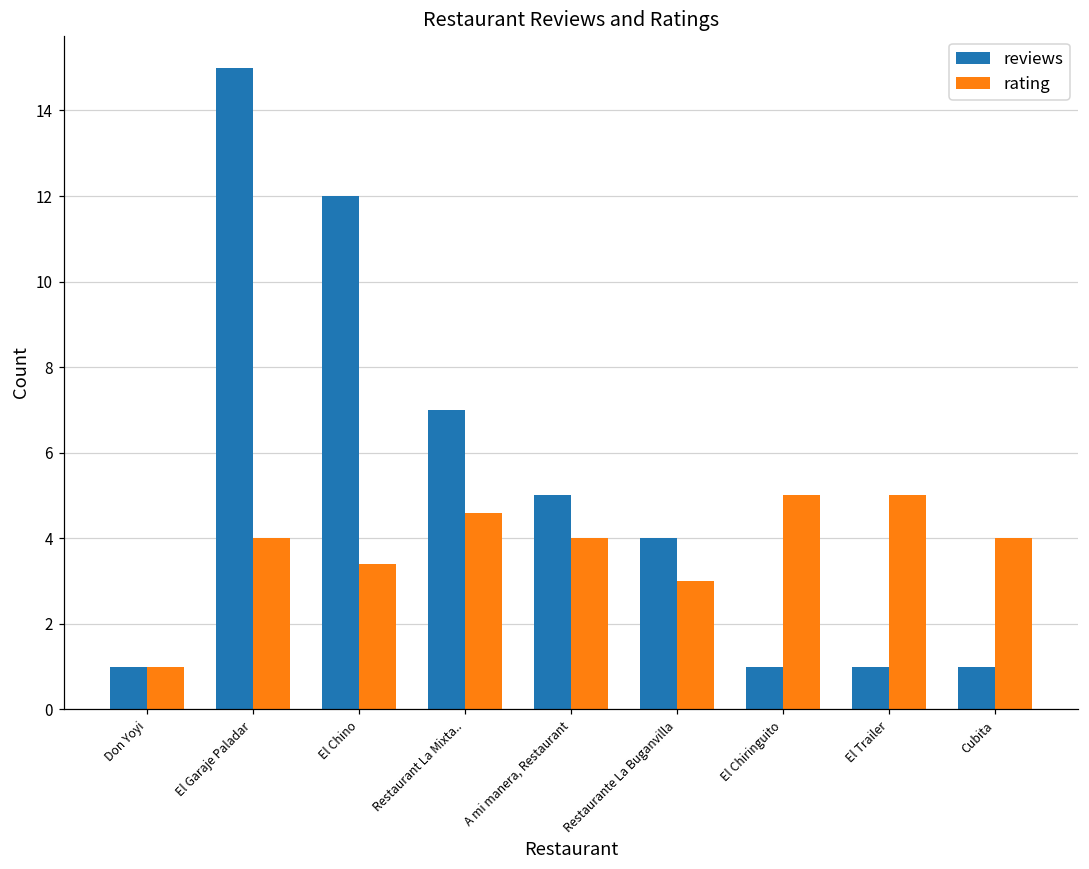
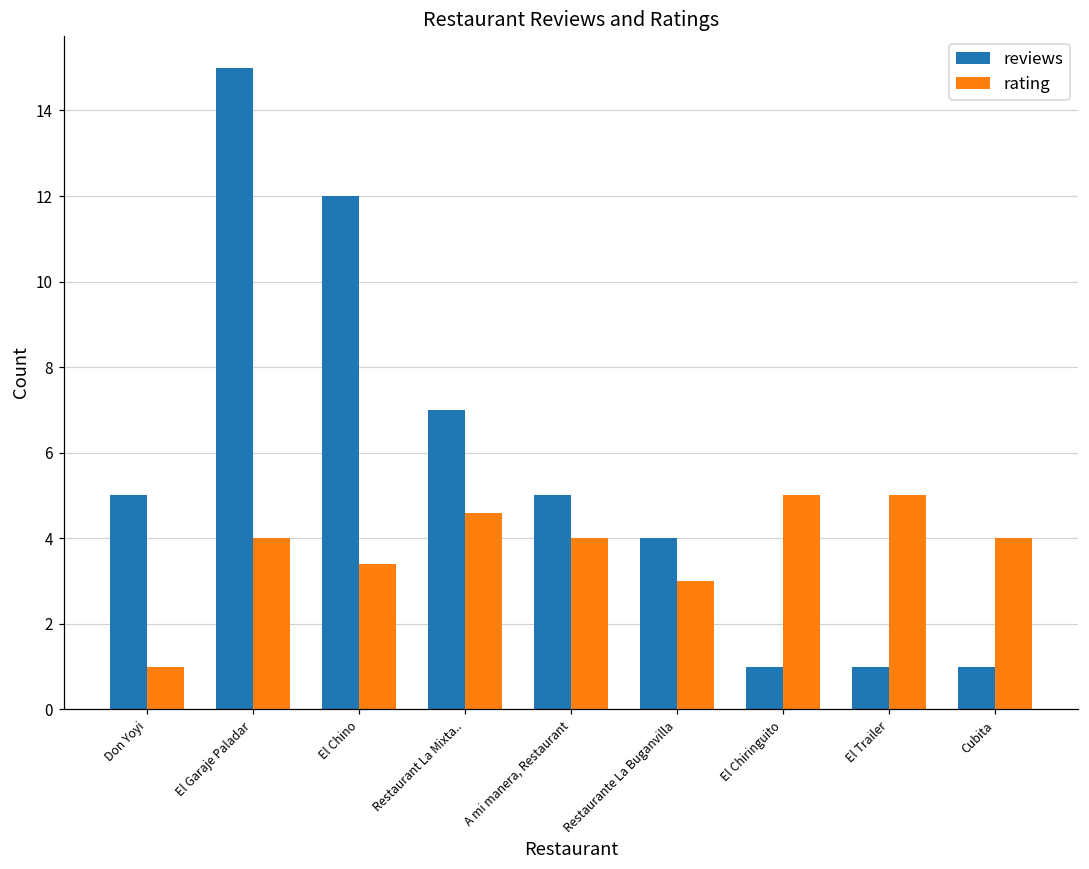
reviews, Don Yoyi: 1 -> 5
